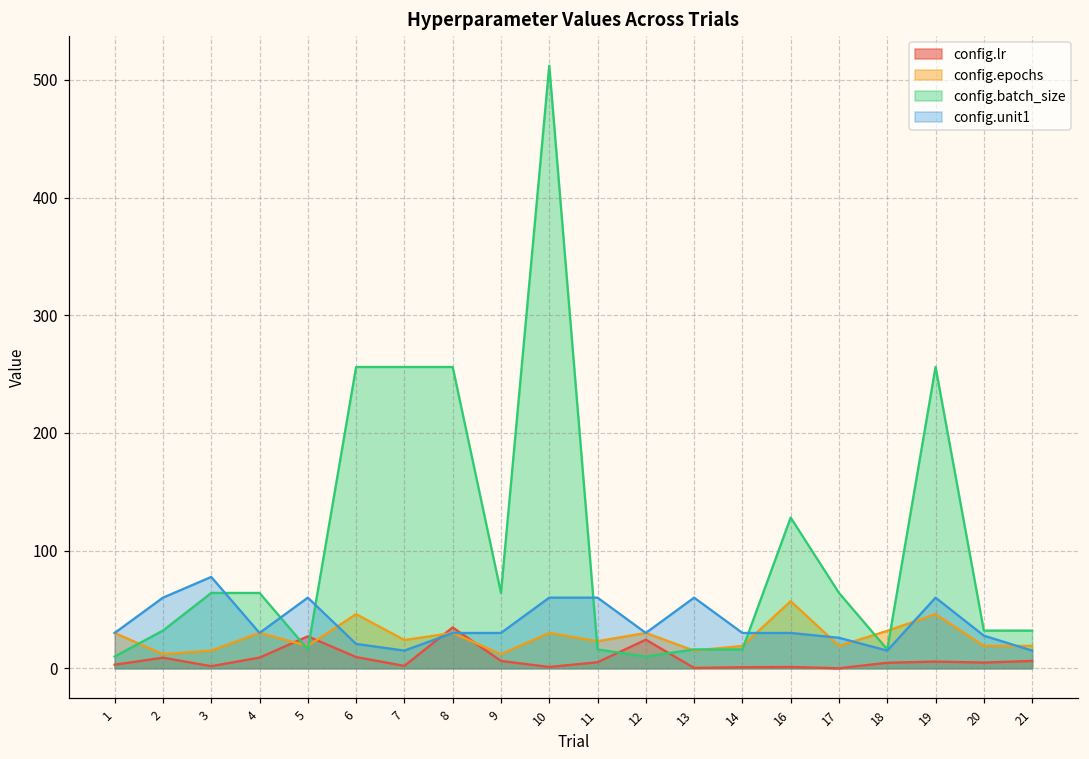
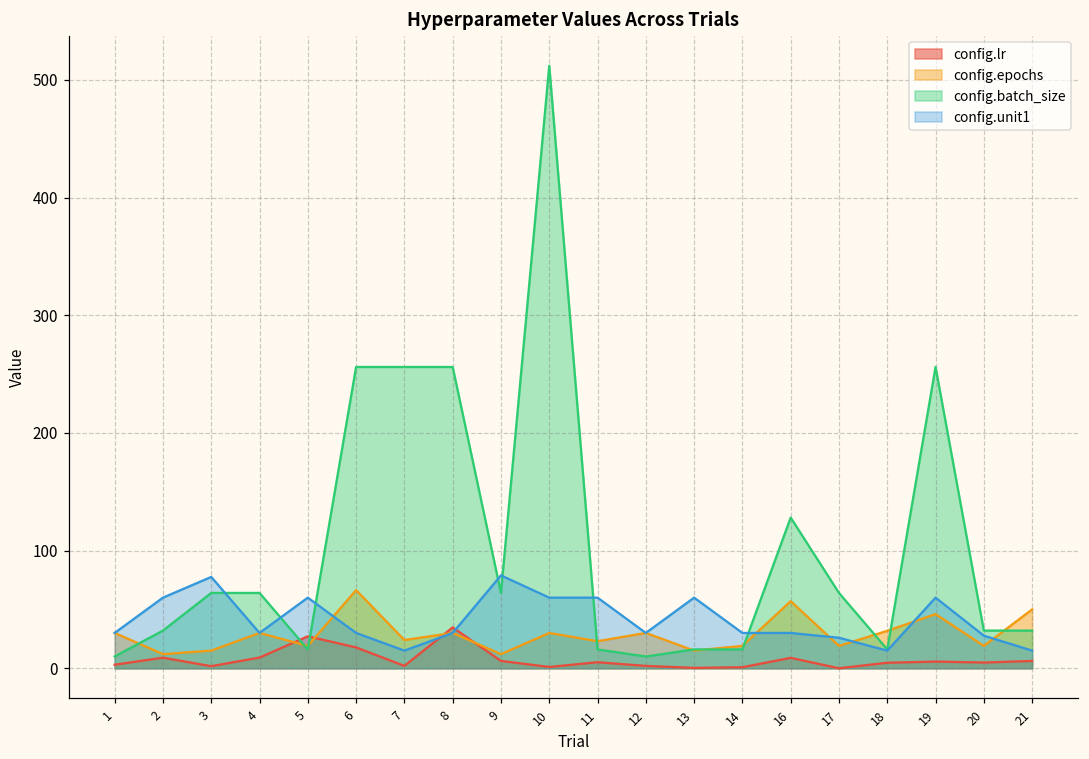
config.lr, 6: 10 -> 18
config.epochs, 6: 46 -> 66
config.unit1, 6: 21 -> 30
config.unit1, 9: 30 -> 79
config.lr, 12: 24 -> 2
config.lr, 16: 1 -> 9
config.epochs, 21: 19 -> 50
